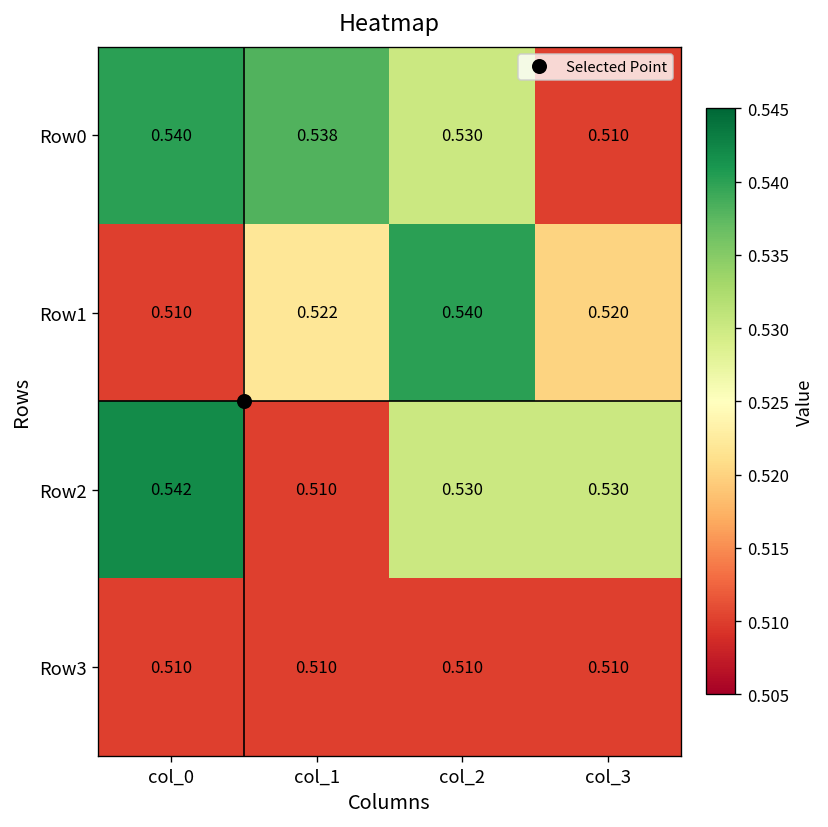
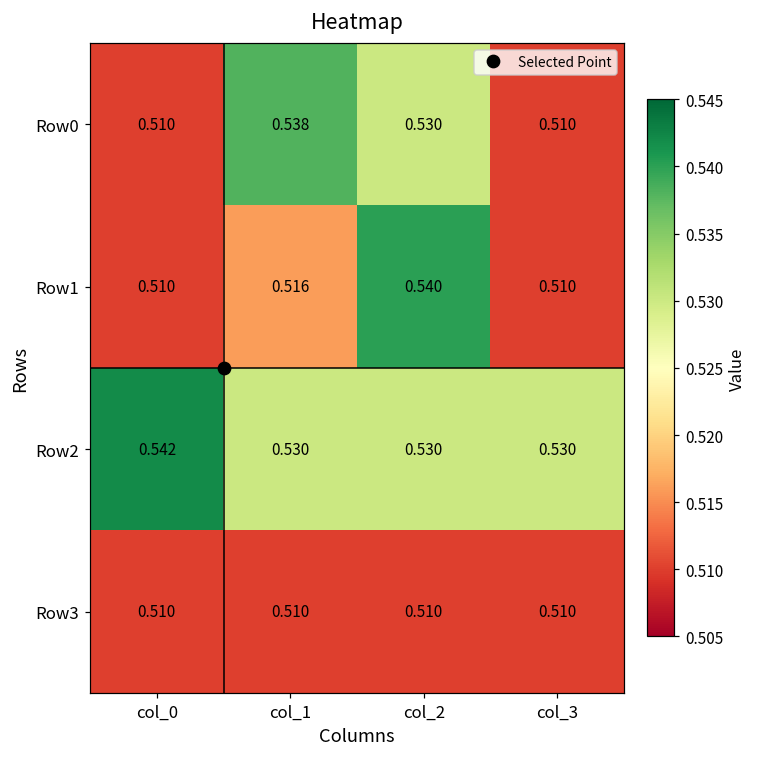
Row0, col_0: 0.540 -> 0.510
Row1, col_1: 0.522 -> 0.516
Row1, col_3: 0.520 -> 0.510
Row2, col_1: 0.510 -> 0.530
